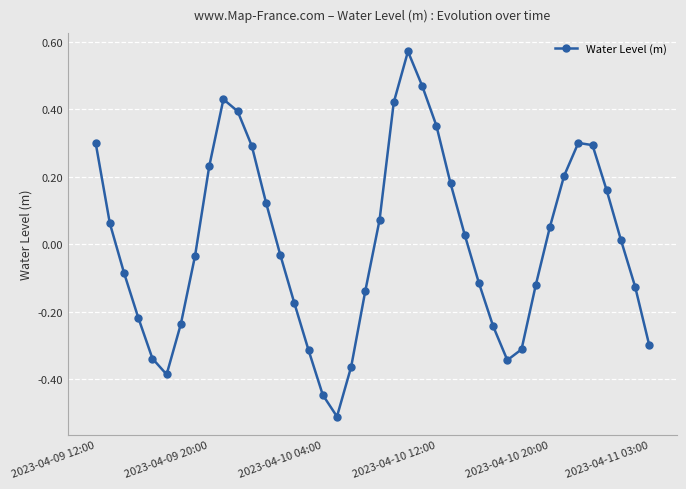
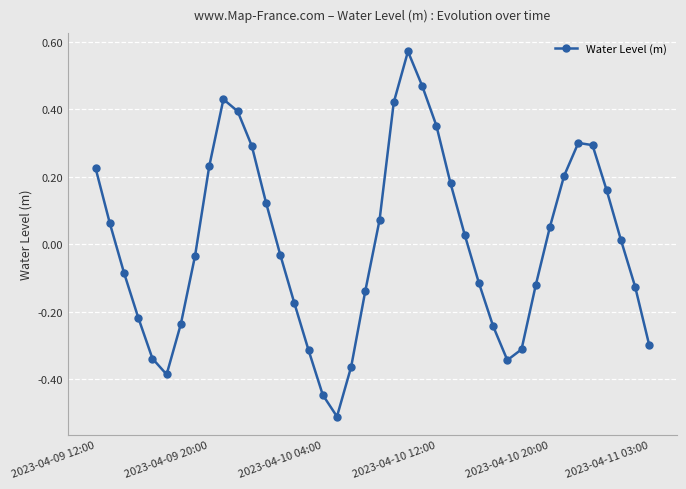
2023-04-09 12:00: 0.30 -> 0.22
